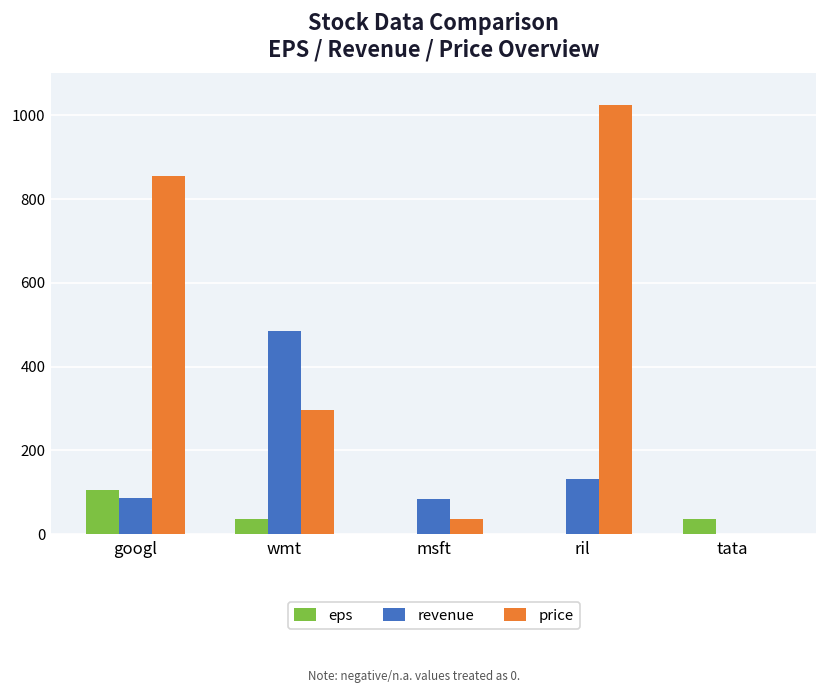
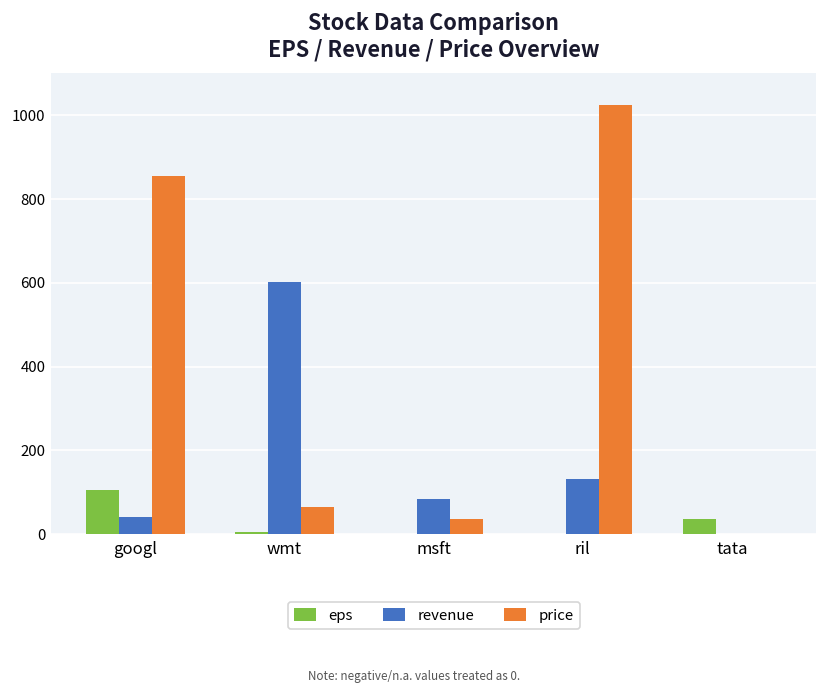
revenue, googl: 90 -> 40
eps, wmt: 40 -> 0
revenue, wmt: 480 -> 600
price, wmt: 300 -> 70
